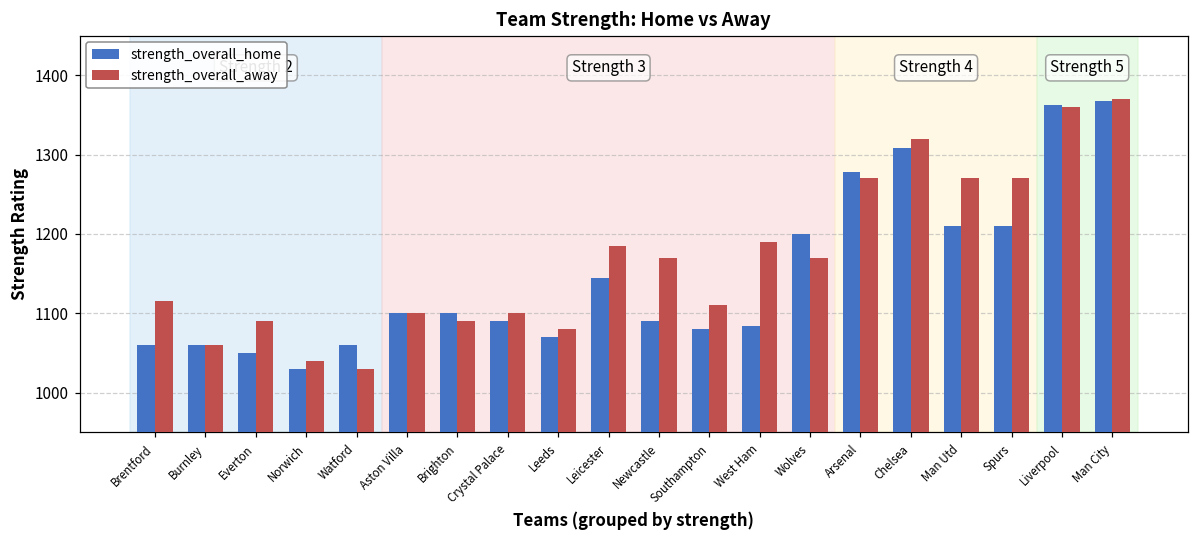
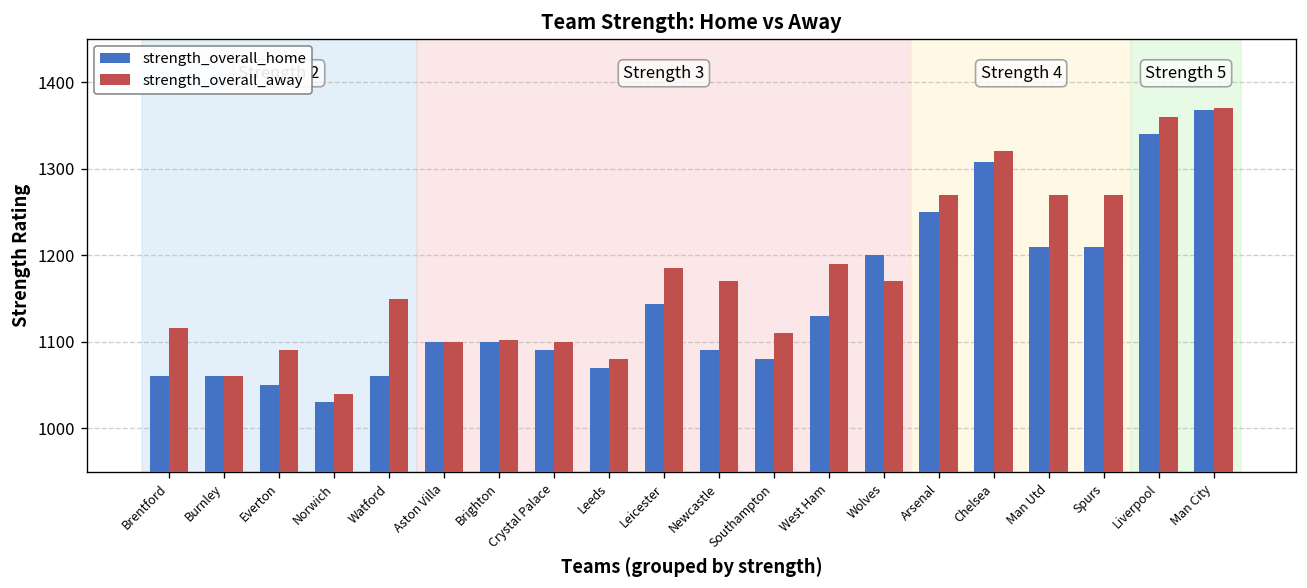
strength_overall_away, Watford: 1030 -> 1150
strength_overall_away, Brighton: 1090 -> 1100
strength_overall_home, West Ham: 1080 -> 1130
strength_overall_home, Arsenal: 1280 -> 1250
strength_overall_home, Liverpool: 1360 -> 1340
